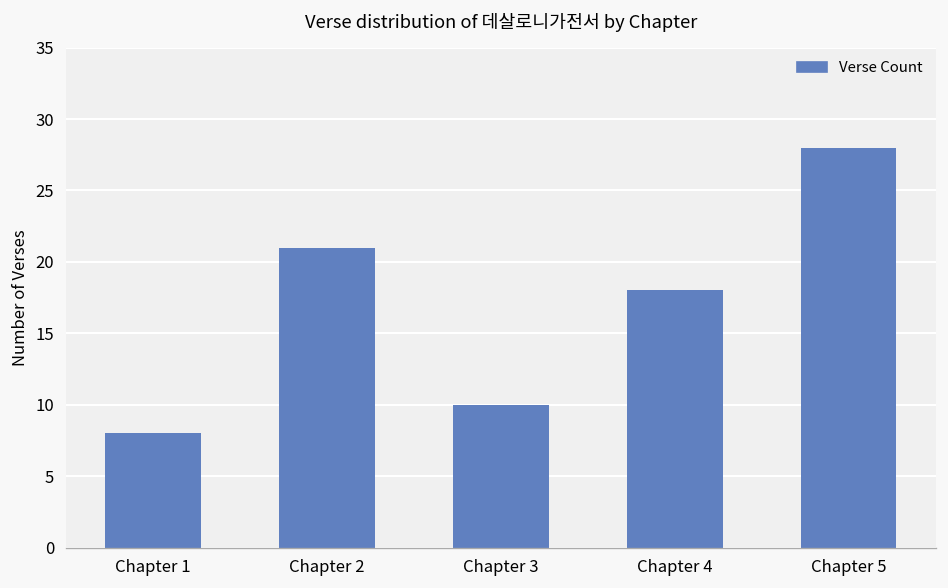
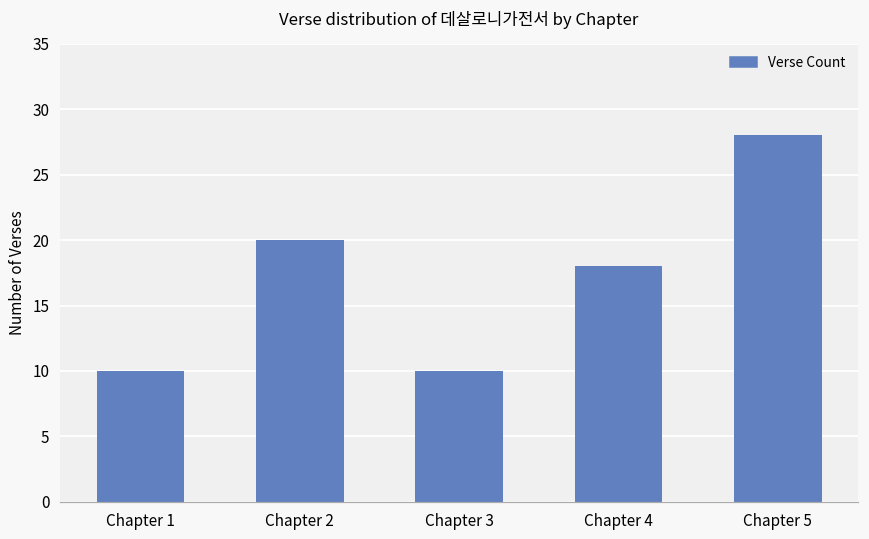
Chapter 1: 8 -> 10
Chapter 2: 21 -> 20
